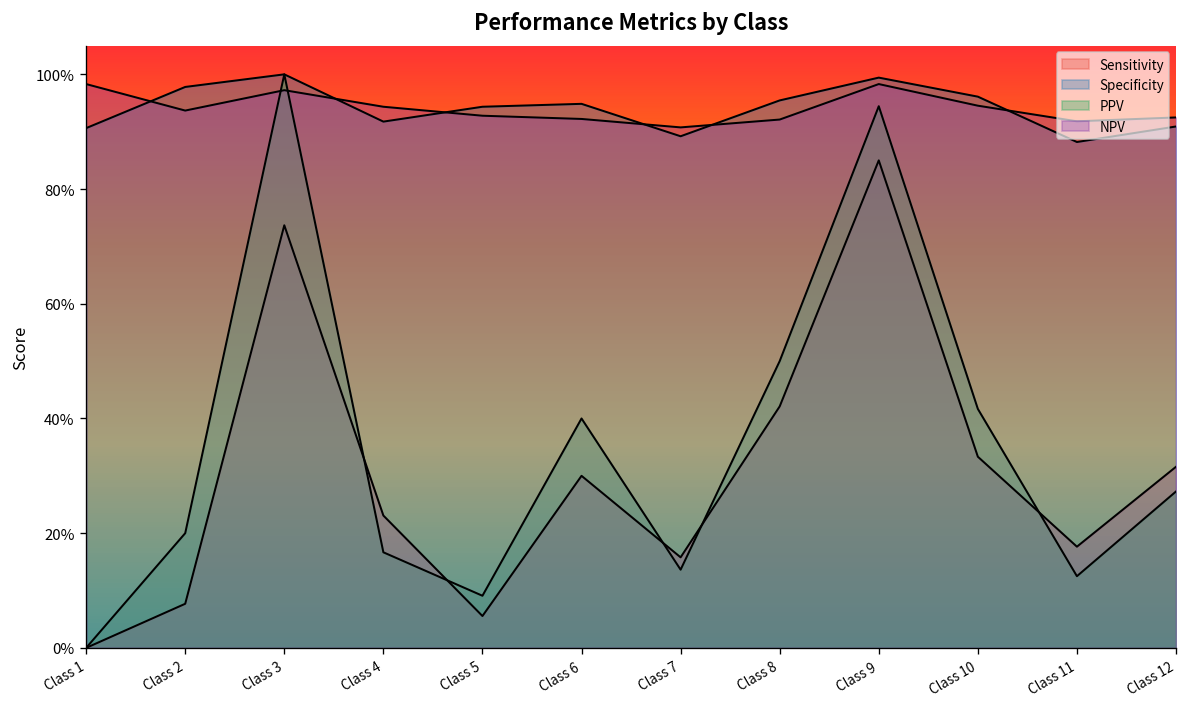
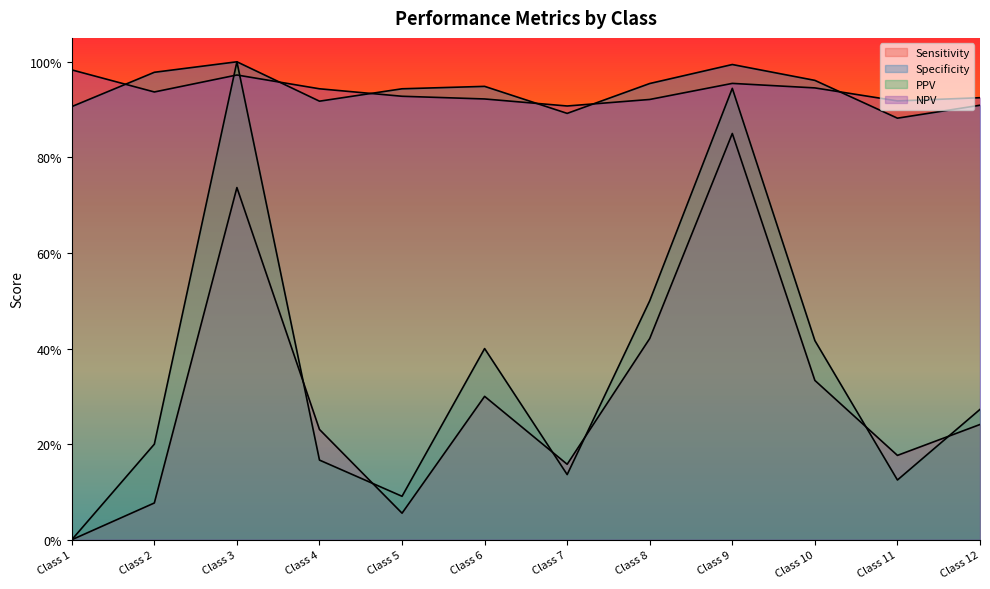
NPV, Class 9: 98% -> 95%
Sensitivity, Class 12: 32% -> 24%
